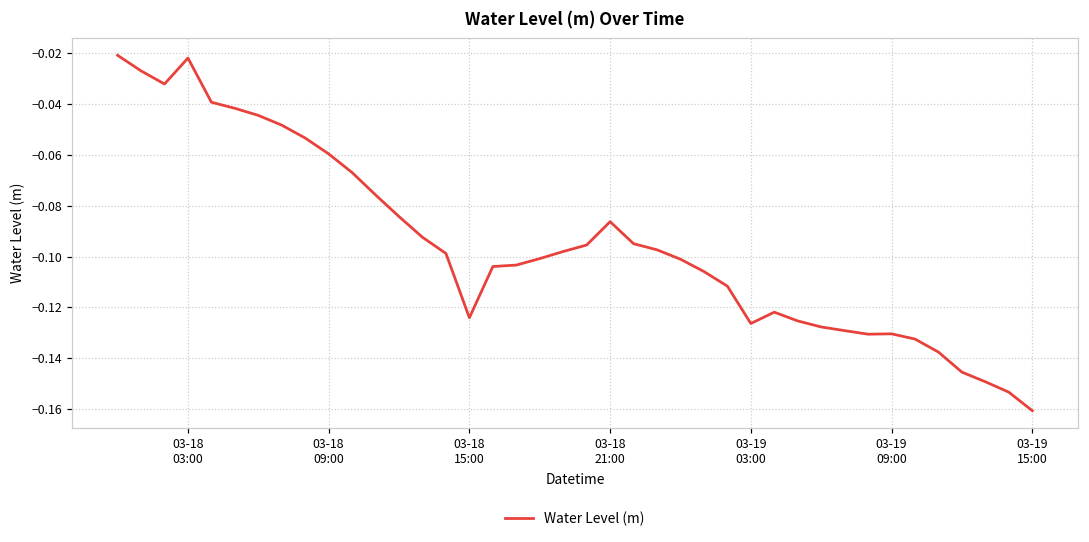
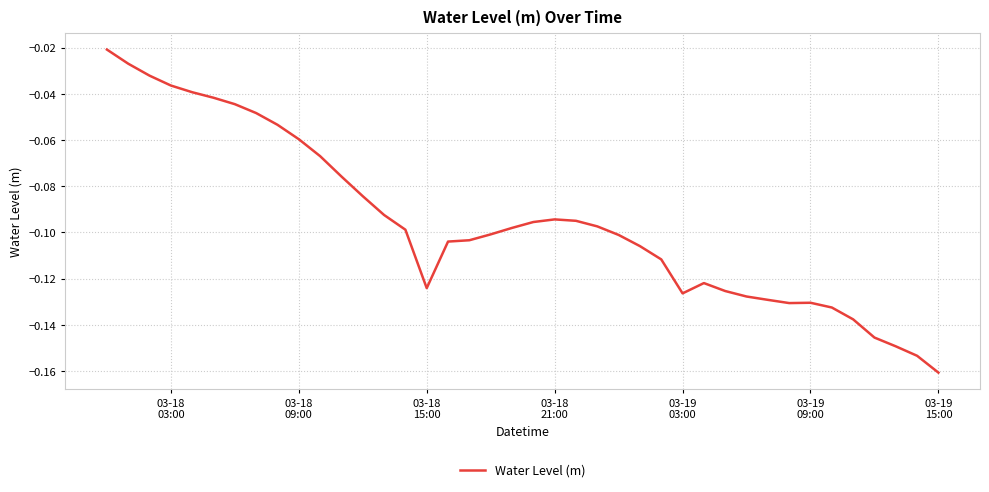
03-18 03:00: -0.022 -> -0.036
03-18 21:00: -0.086 -> -0.094
